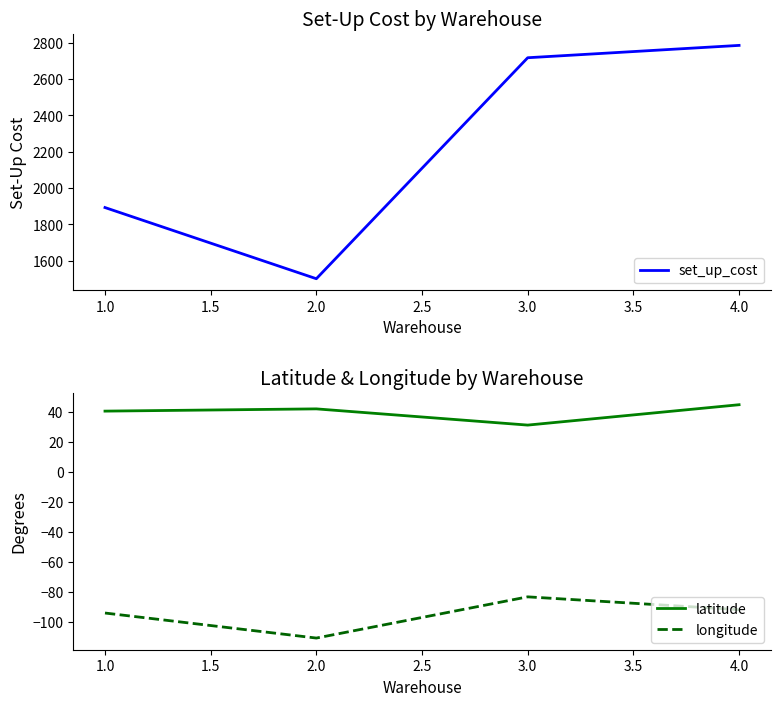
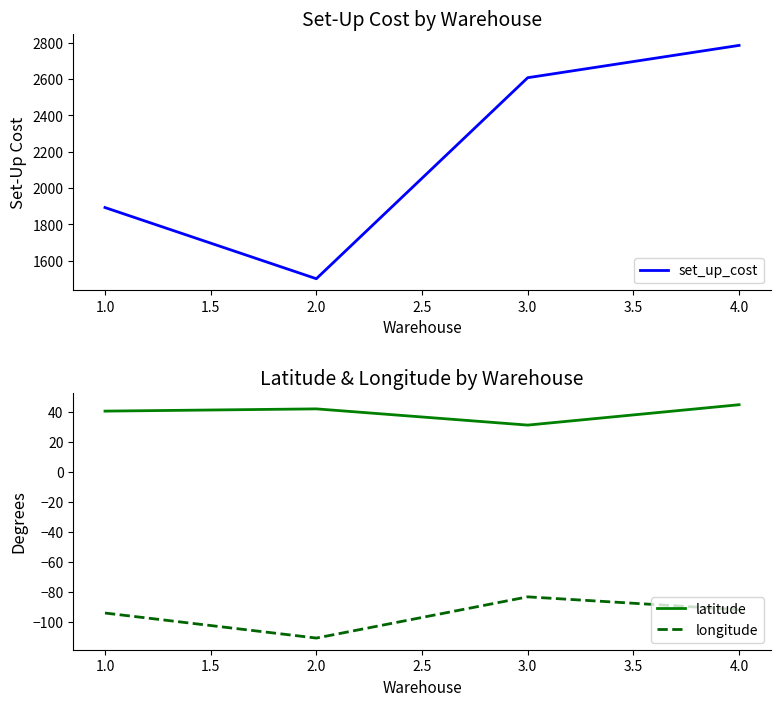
Set-Up Cost by Warehouse, 3.0: 2720 -> 2610
